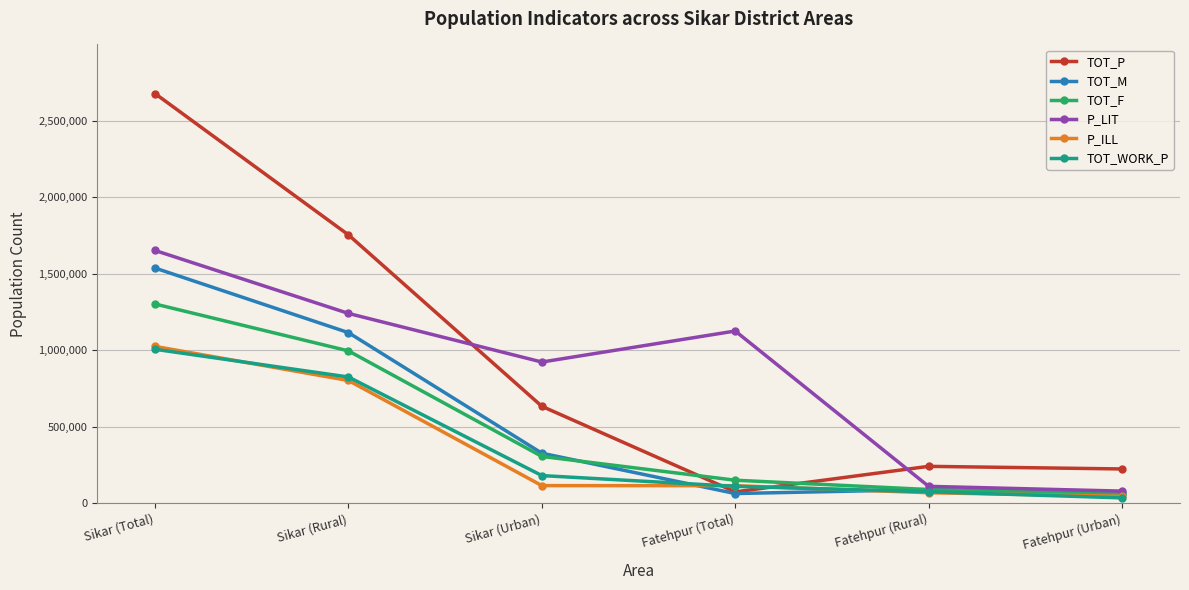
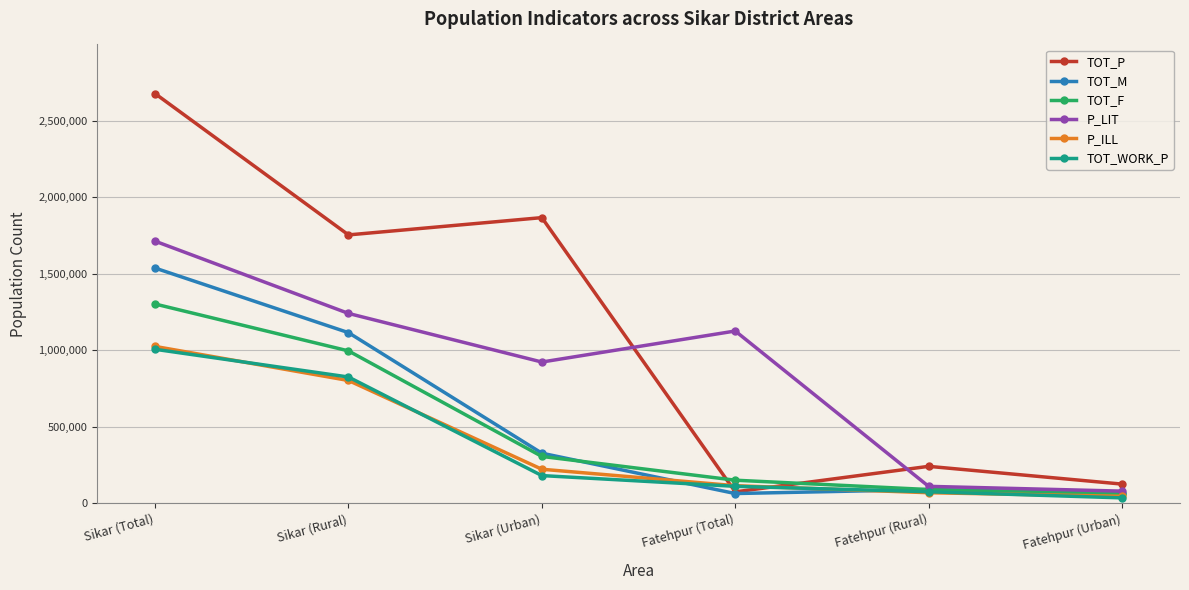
P_LIT, Sikar (Total): 1,650,000 -> 1,710,000
TOT_P, Sikar (Urban): 630,000 -> 1,870,000
P_ILL, Sikar (Urban): 120,000 -> 220,000
TOT_P, Fatehpur (Urban): 220,000 -> 130,000
